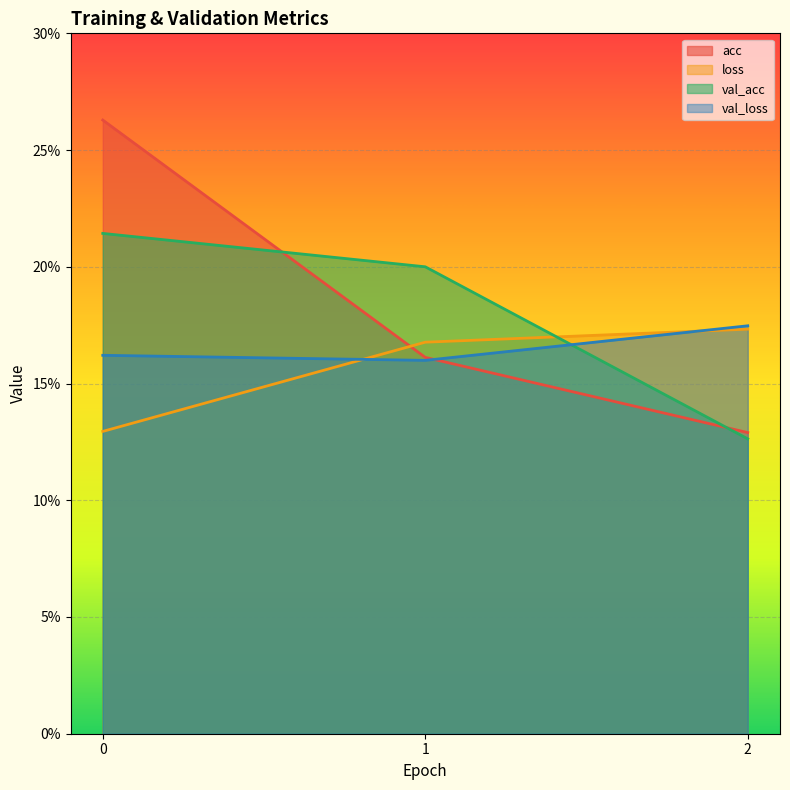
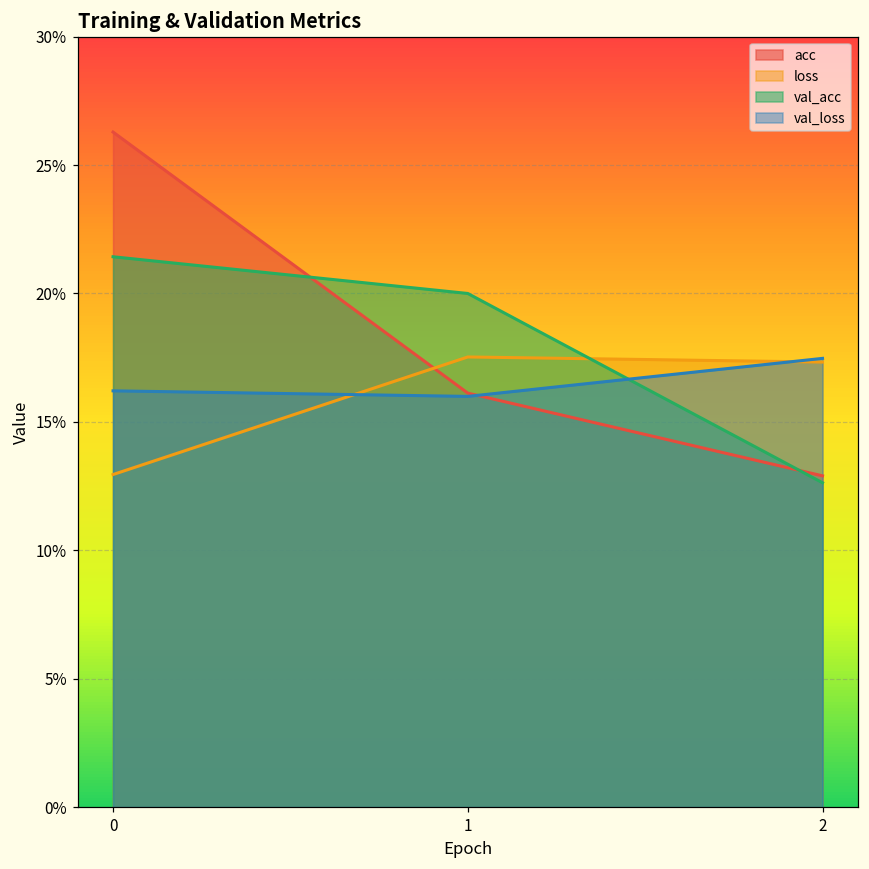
loss, 1: 16.8% -> 17.5%
